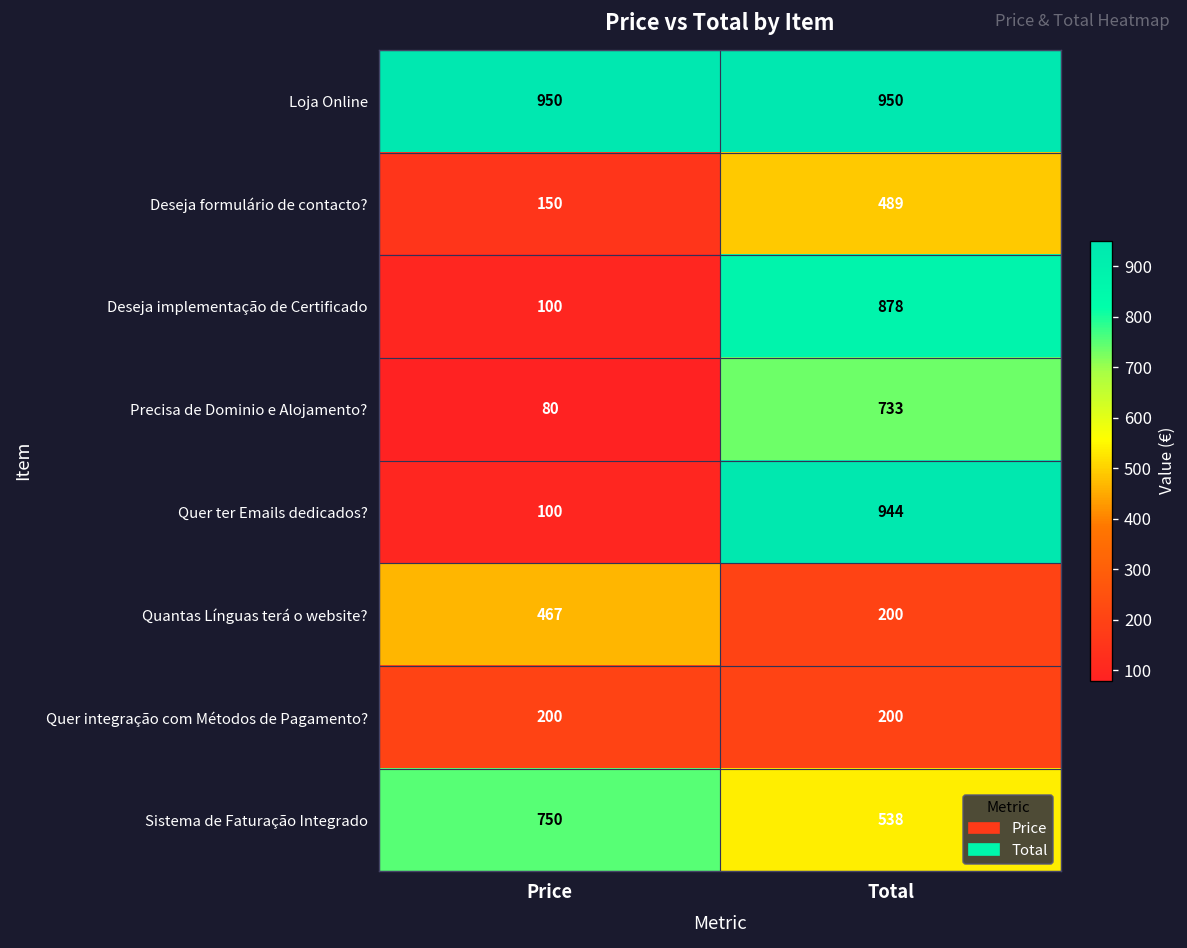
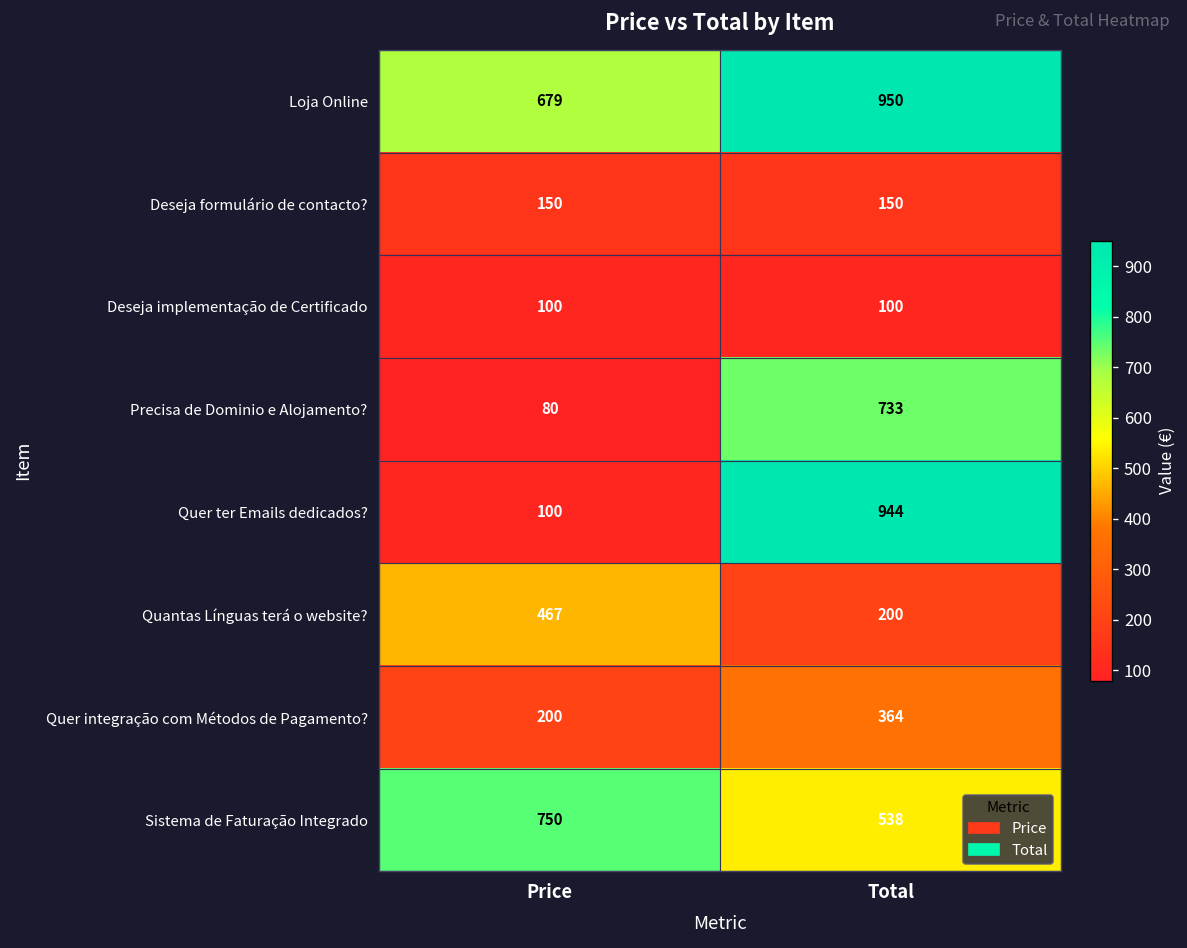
Loja Online, Price: 950 -> 679
Deseja formulário de contacto?, Total: 489 -> 150
Deseja implementação de Certificado, Total: 878 -> 100
Quer integração com Métodos de Pagamento?, Total: 200 -> 364
